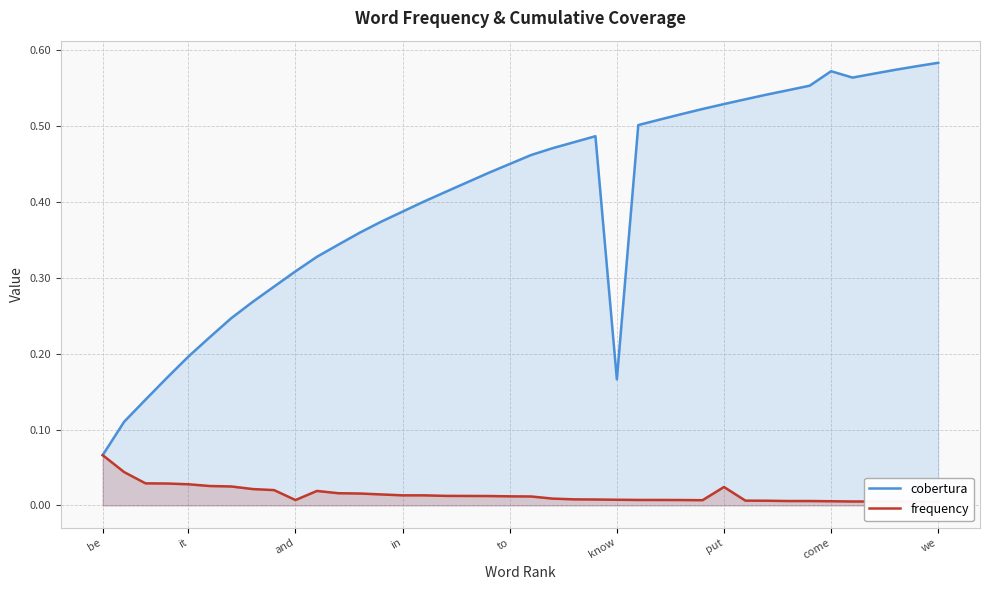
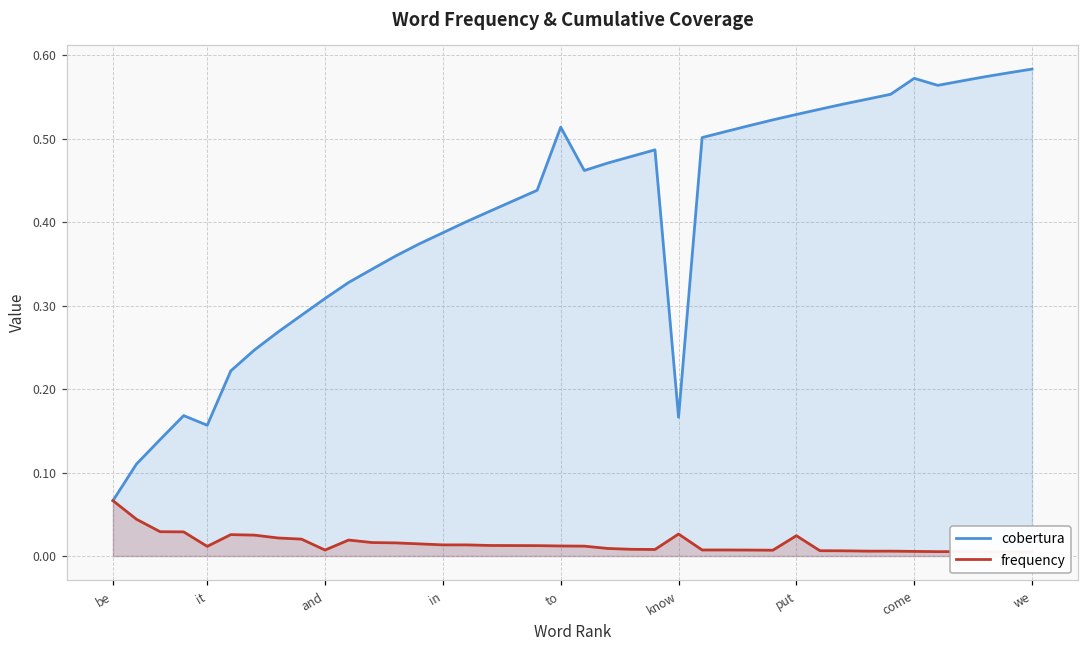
cobertura, it: 0.20 -> 0.16
frequency, it: 0.03 -> 0.01
cobertura, to: 0.45 -> 0.51
frequency, know: 0.01 -> 0.03
